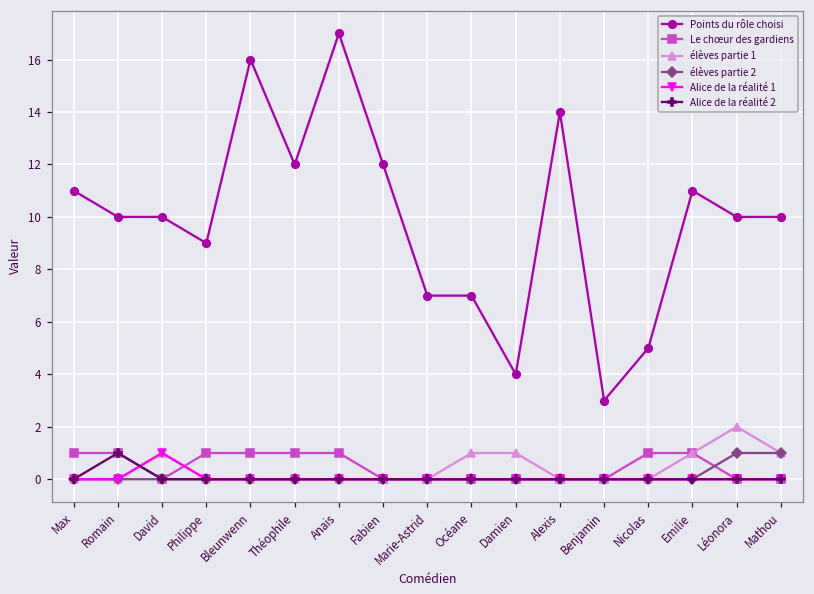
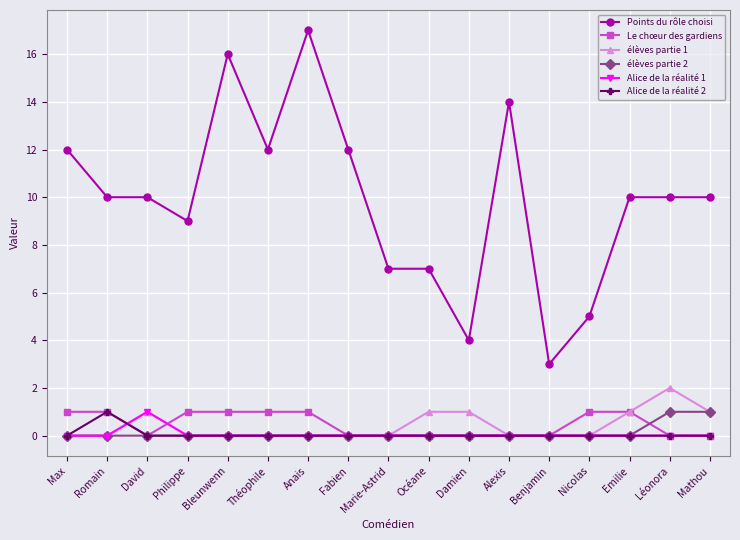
Points du rôle choisi, Max: 11 -> 12
Points du rôle choisi, Emilie: 11 -> 10
